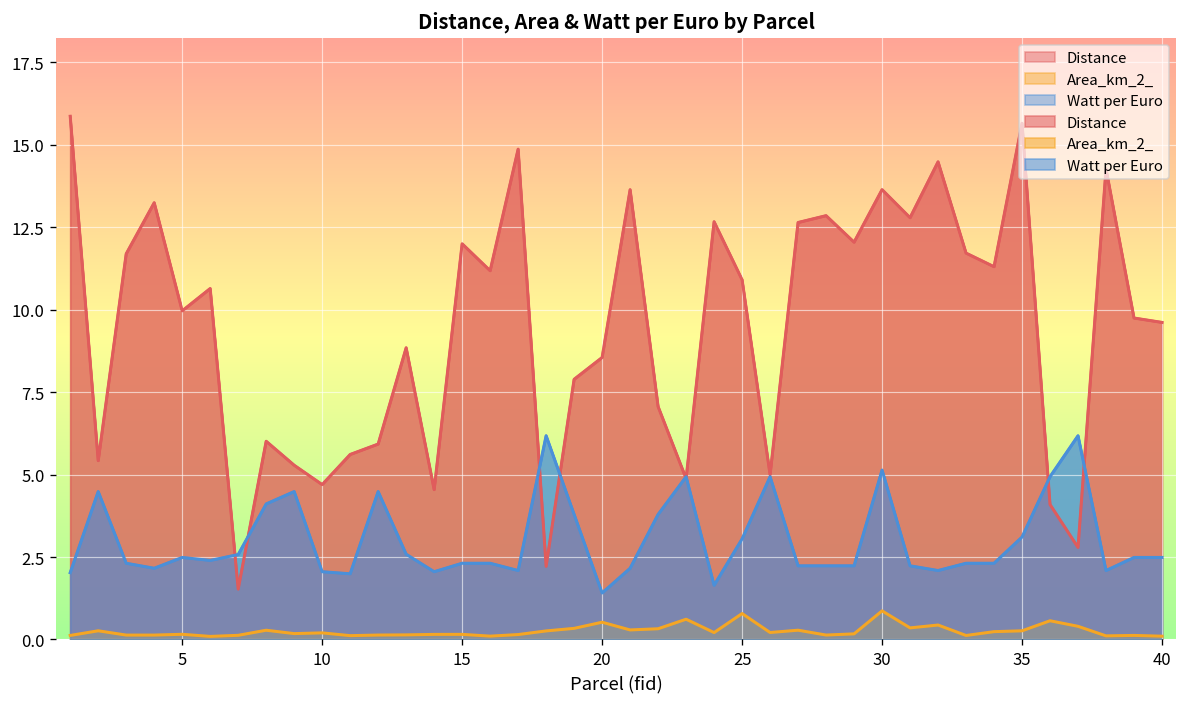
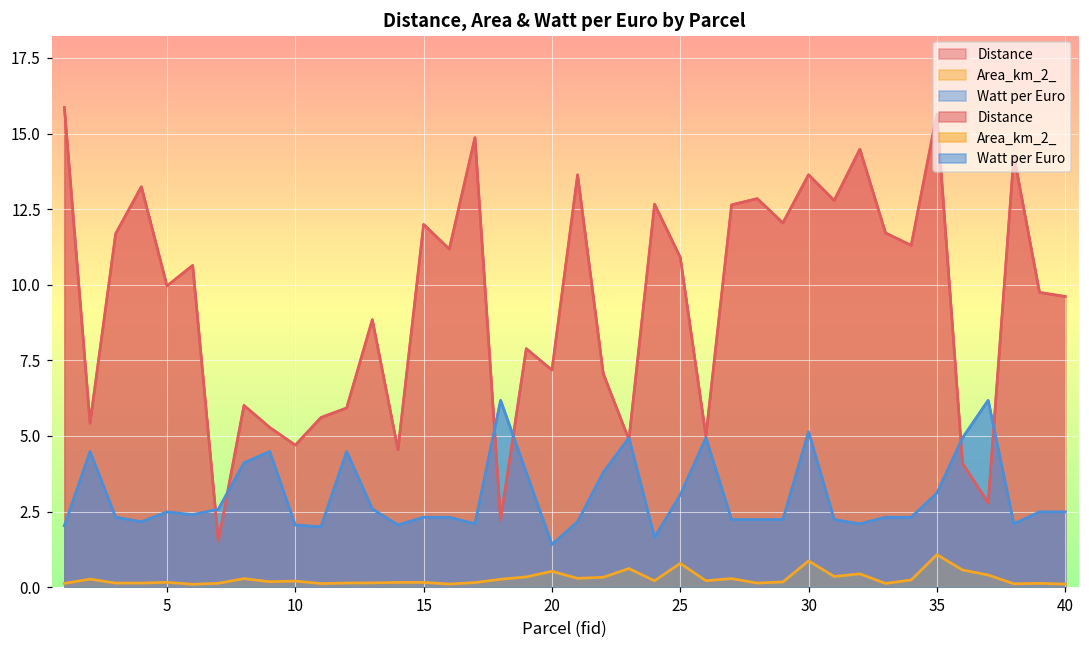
Distance, 20: 8.5 -> 7.2
Area_km_2_, 35: 0.3 -> 1.1
